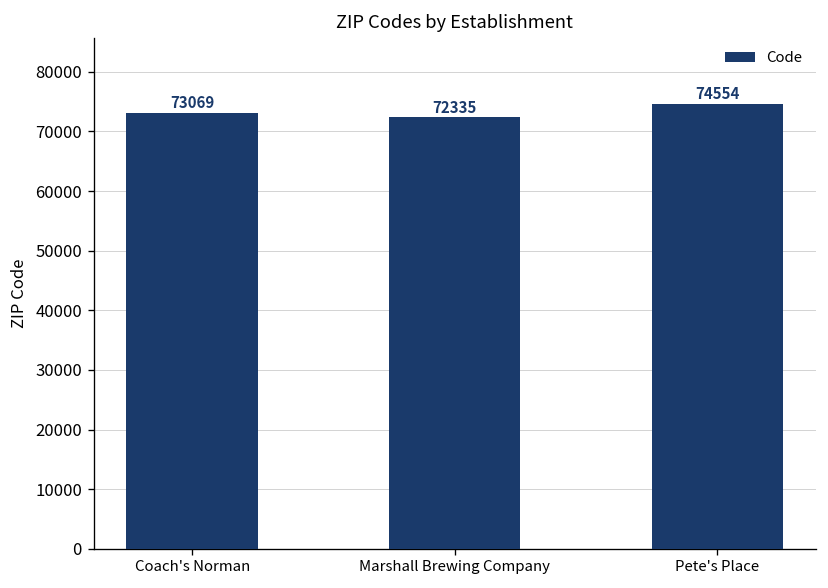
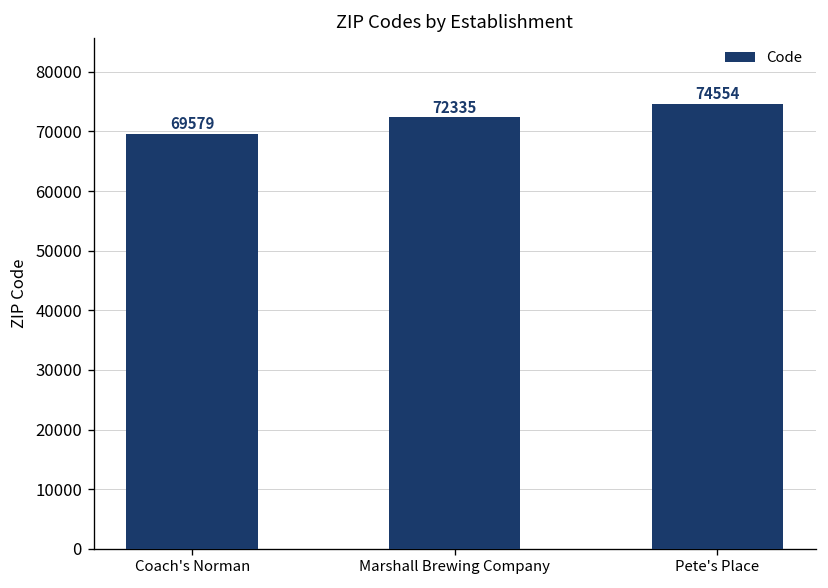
Coach's Norman: 73069 -> 69579
